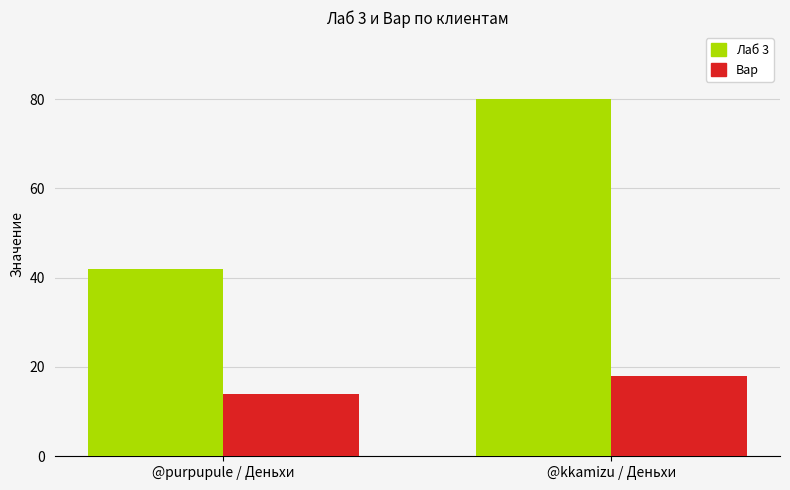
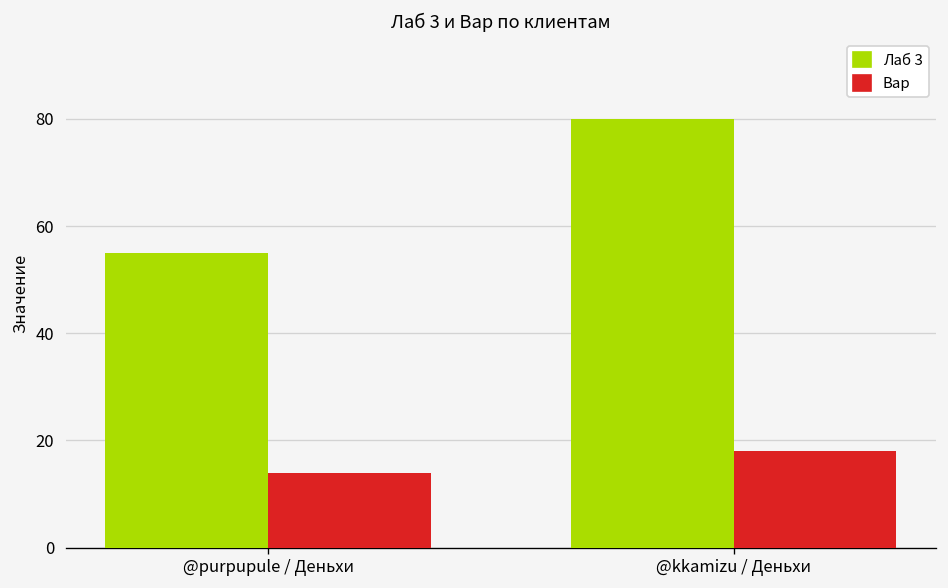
Лаб 3, @purpupule / Деньхи: 42 -> 55
